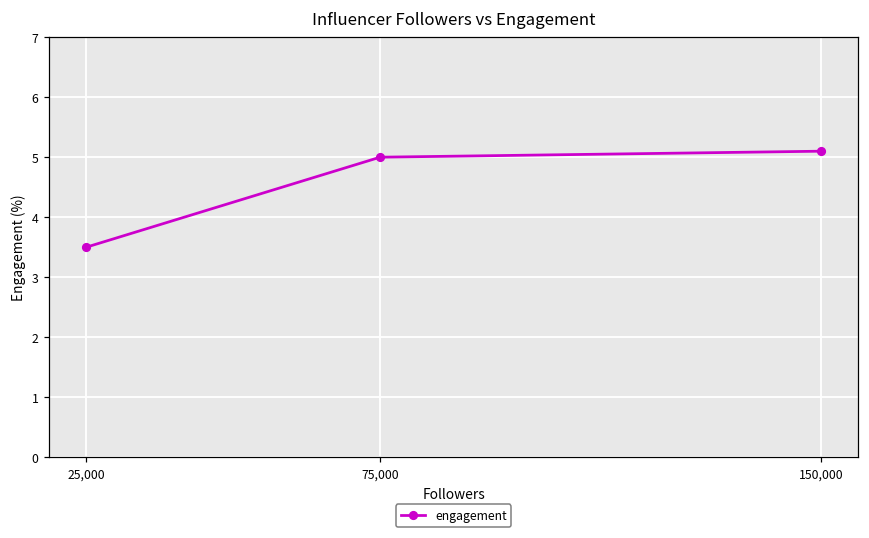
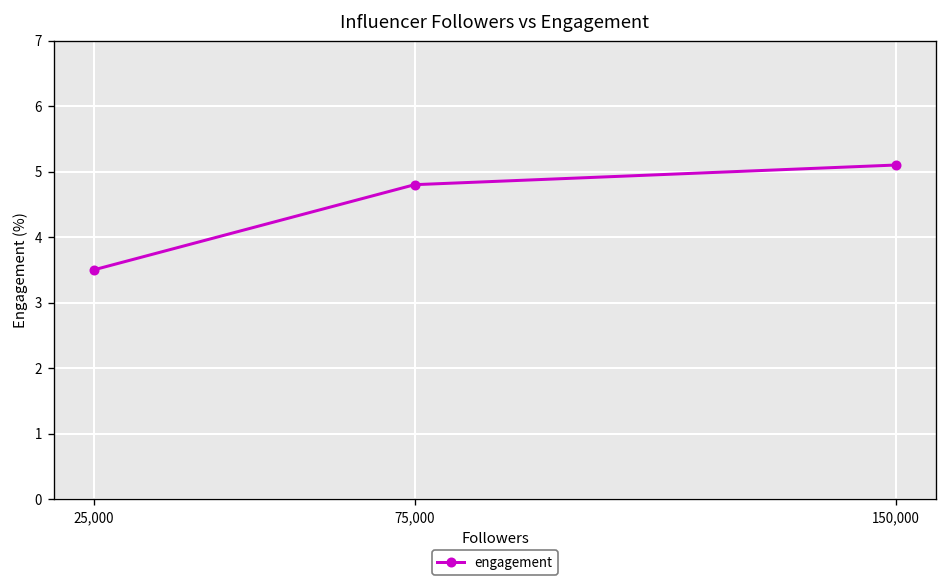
75,000: 5.0 -> 4.8
